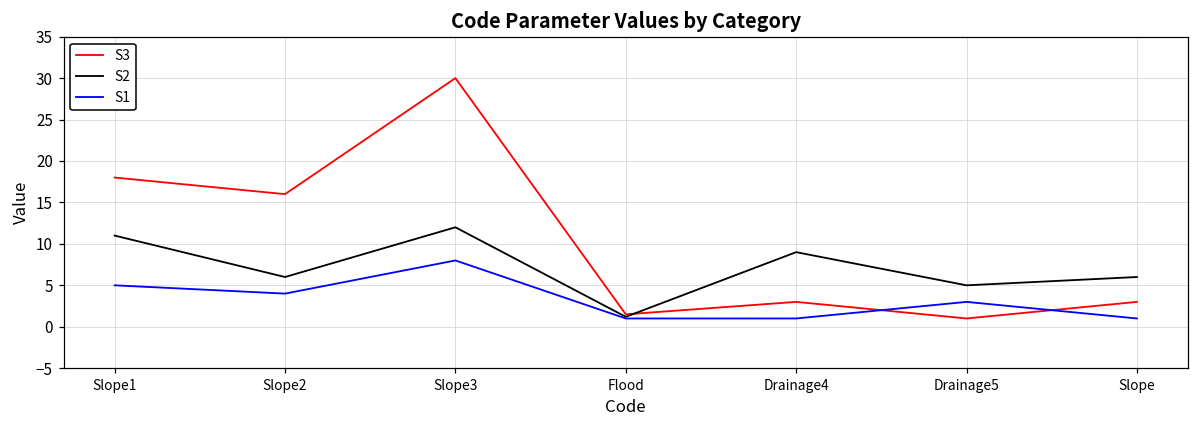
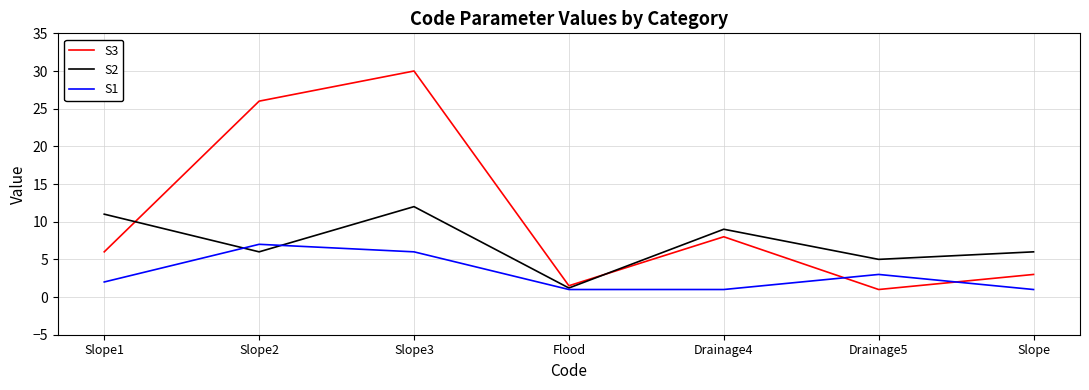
S3, Slope1: 18 -> 6
S1, Slope1: 5 -> 2
S3, Slope2: 16 -> 26
S1, Slope2: 4 -> 7
S1, Slope3: 8 -> 6
S3, Drainage4: 3 -> 8
